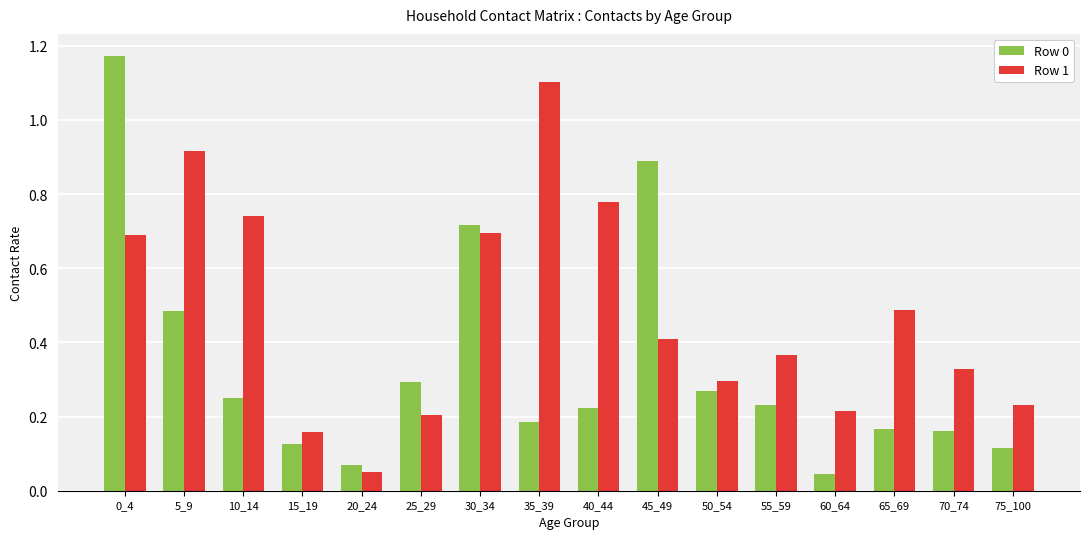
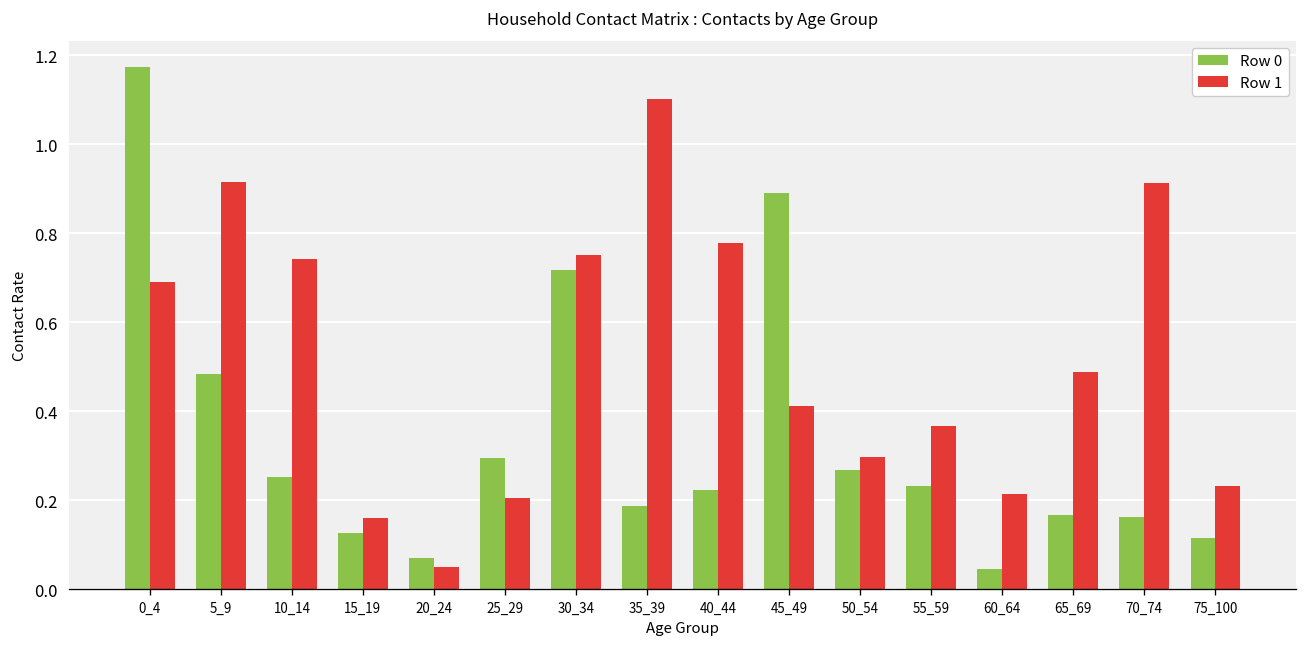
Row 1, 30_34: 0.69 -> 0.75
Row 1, 70_74: 0.33 -> 0.91
